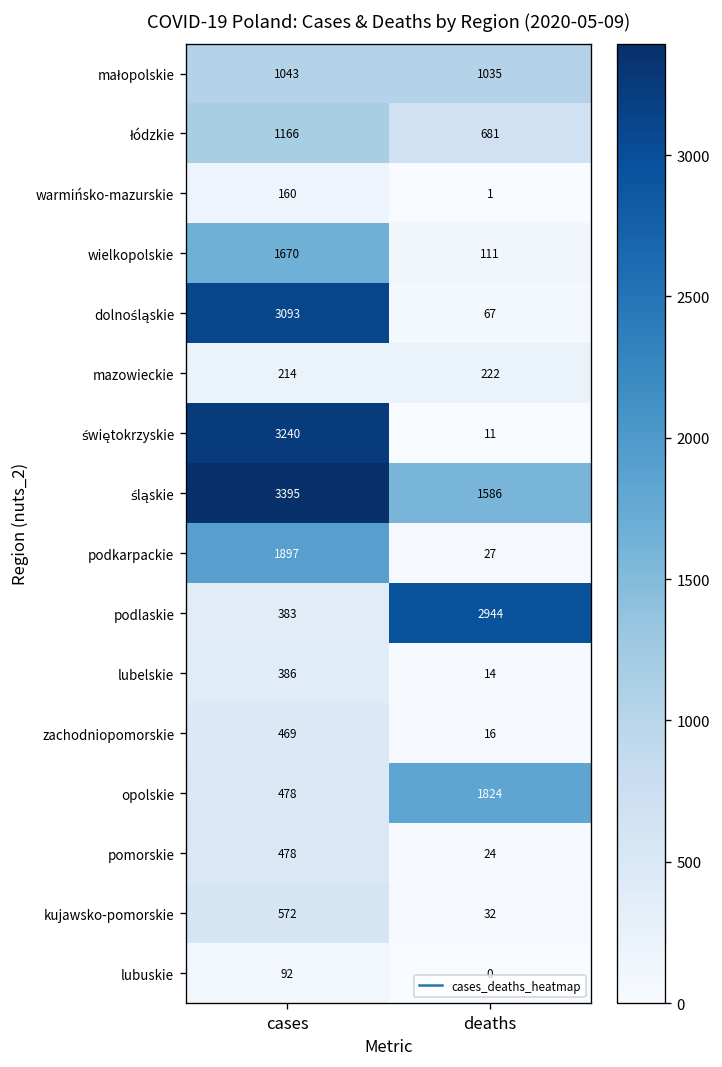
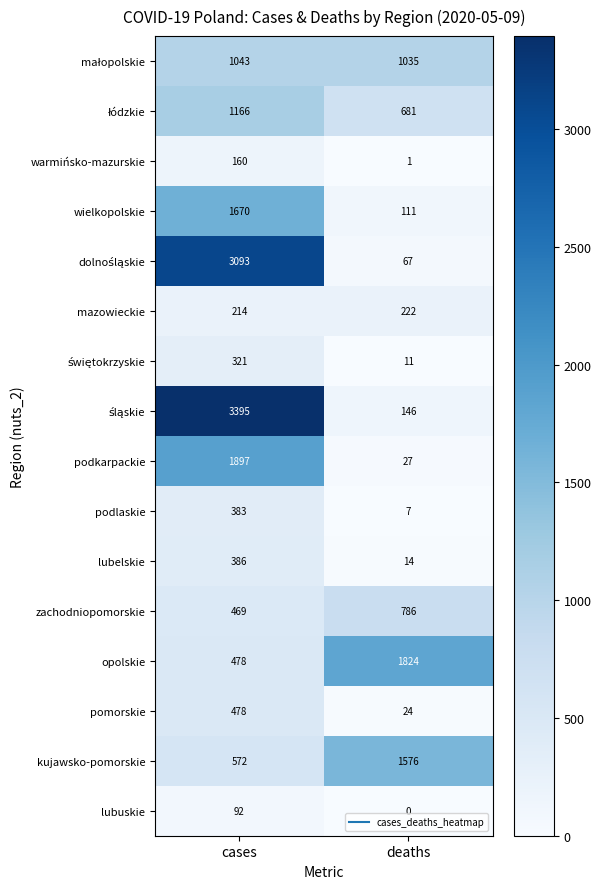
świętokrzyskie, cases: 3240 -> 321
śląskie, deaths: 1586 -> 146
podlaskie, deaths: 2944 -> 7
zachodniopomorskie, deaths: 16 -> 786
kujawsko-pomorskie, deaths: 32 -> 1576
